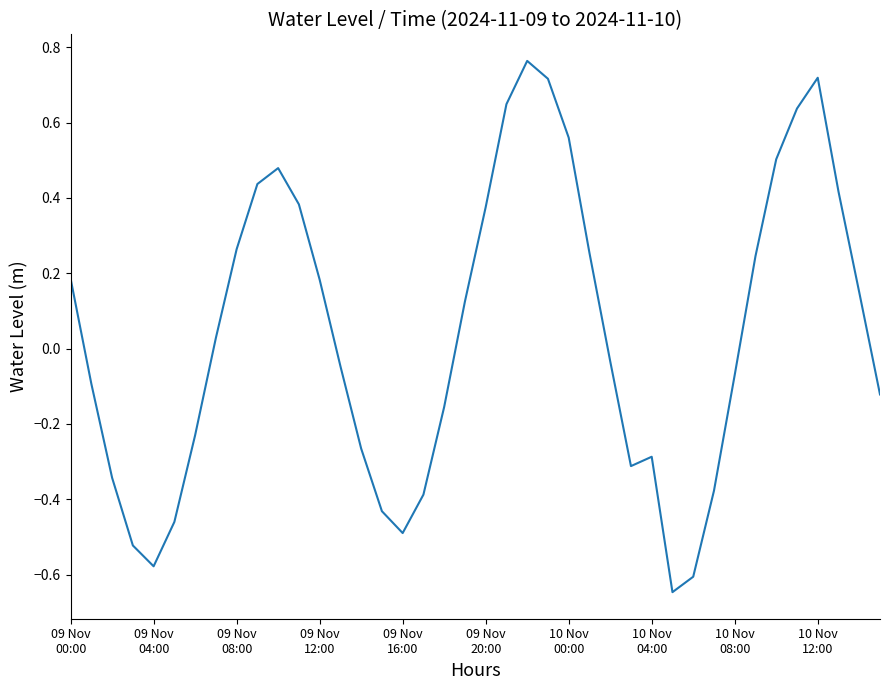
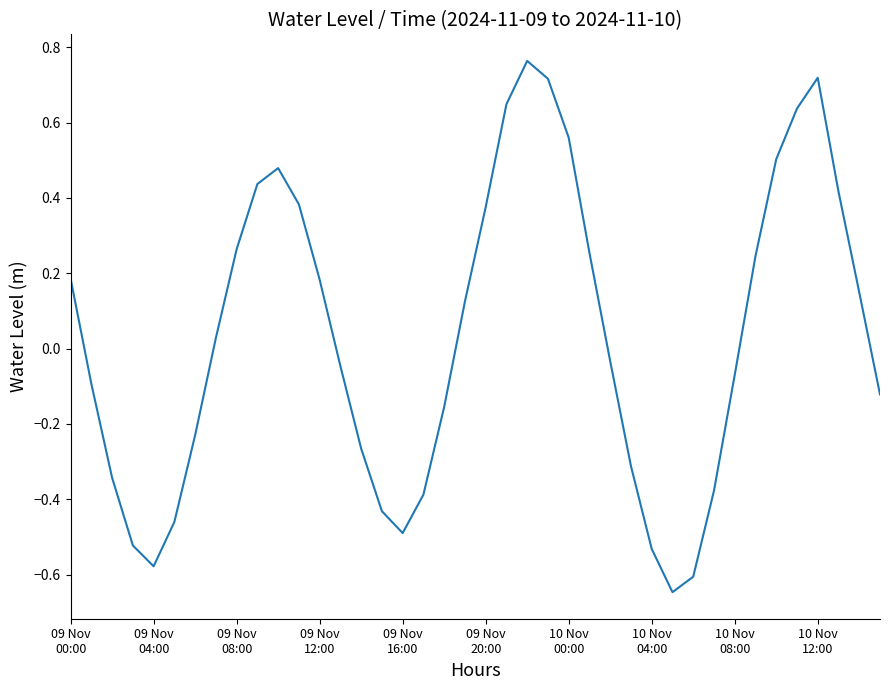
10 Nov 04:00: -0.29 -> -0.53
